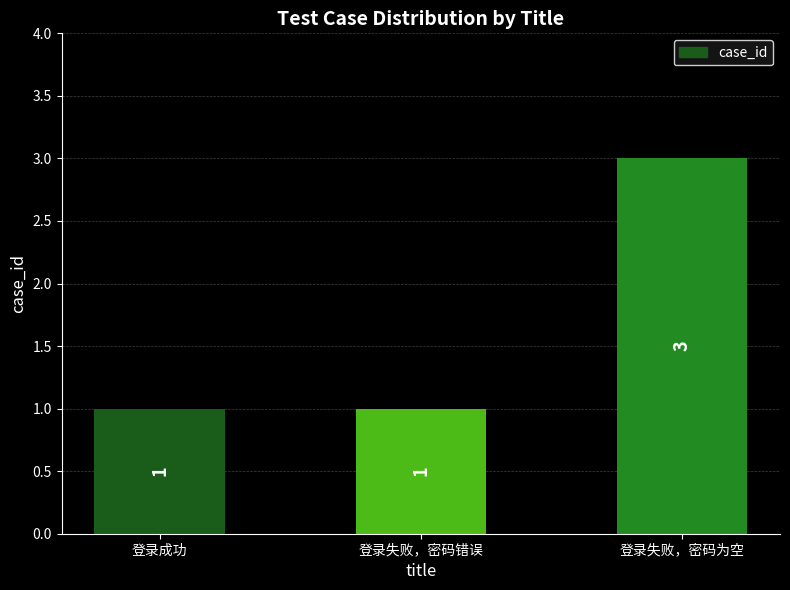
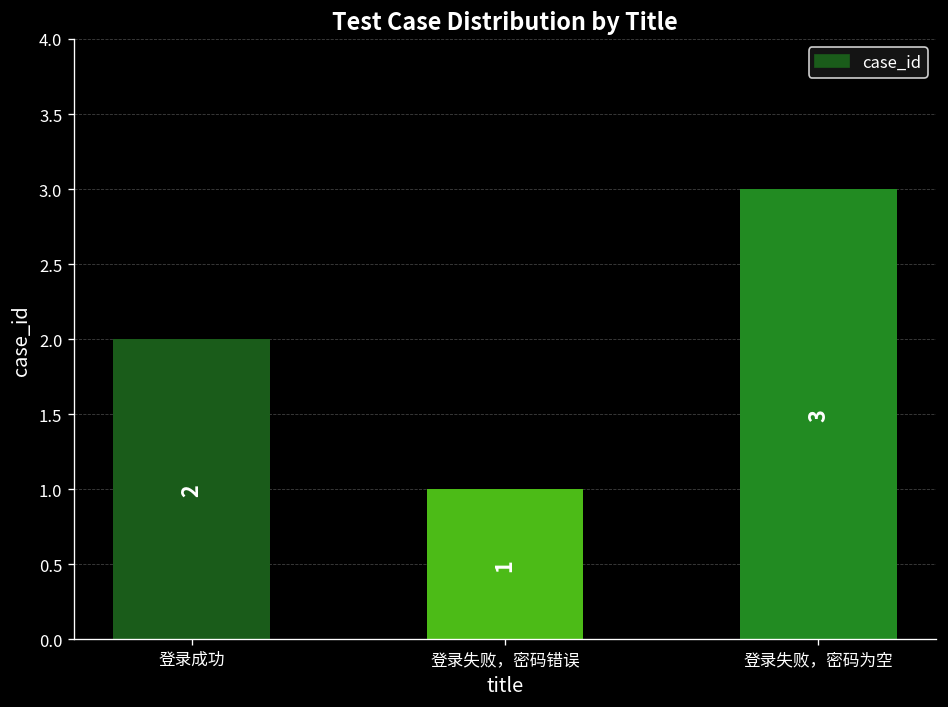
登录成功: 1 -> 2
